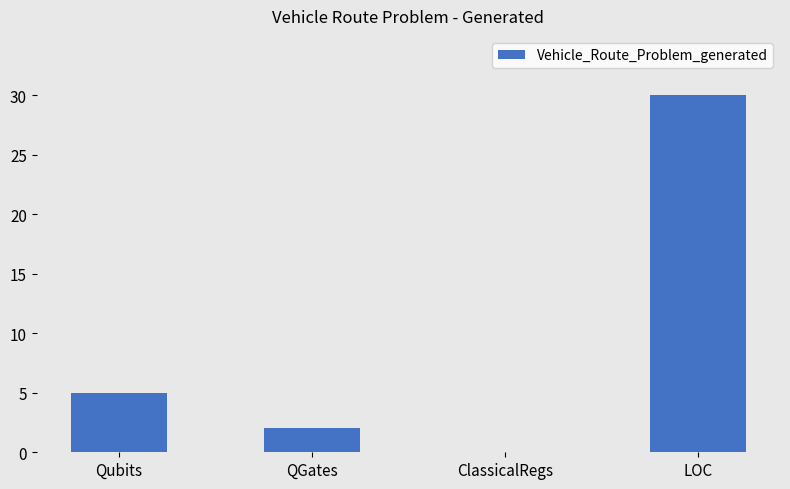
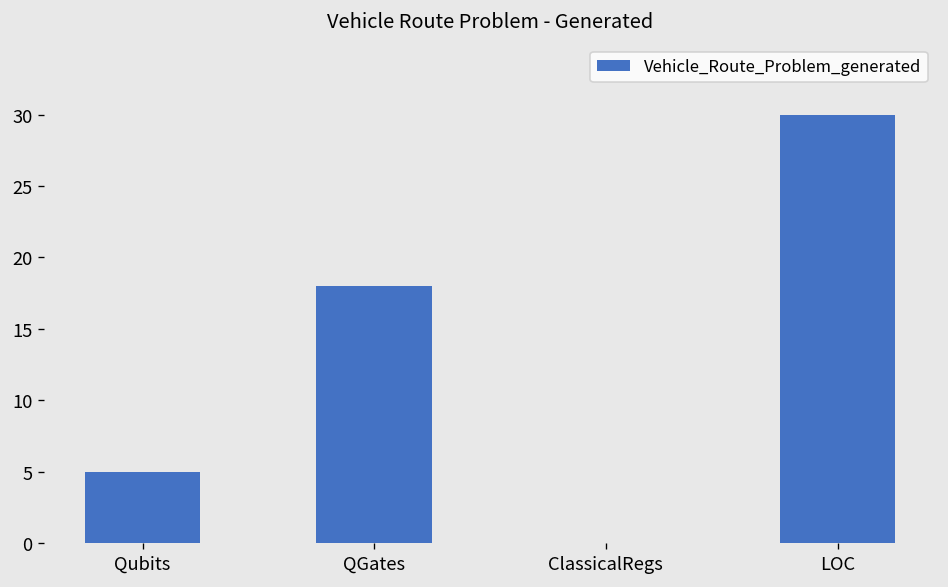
QGates: 2 -> 18
